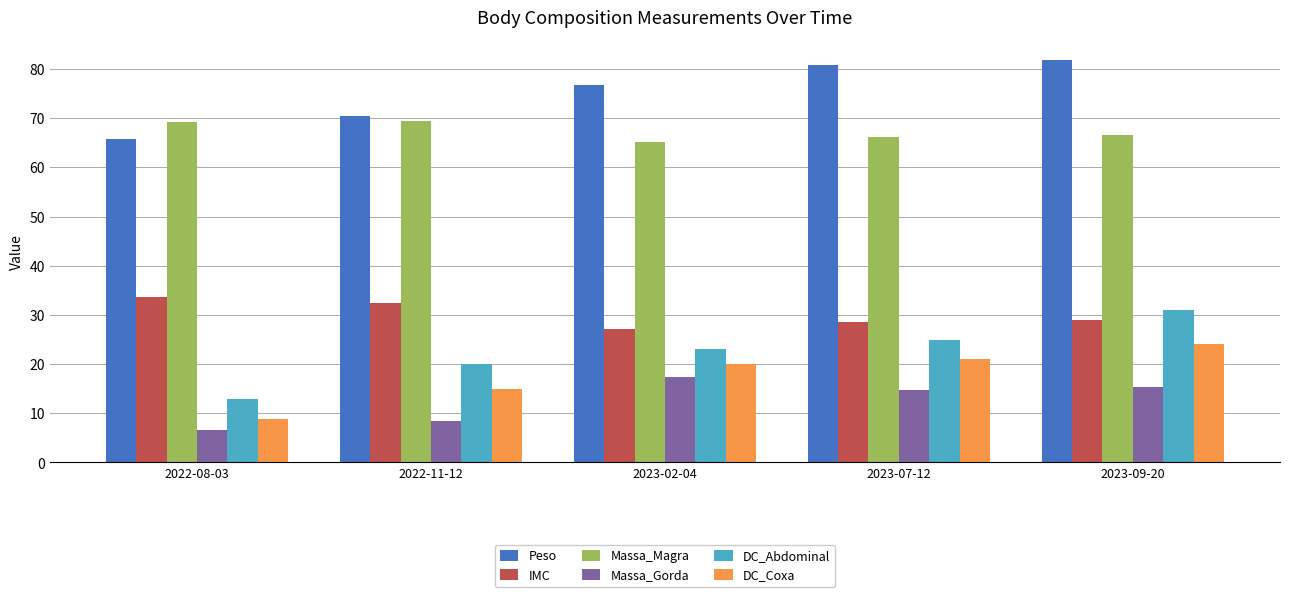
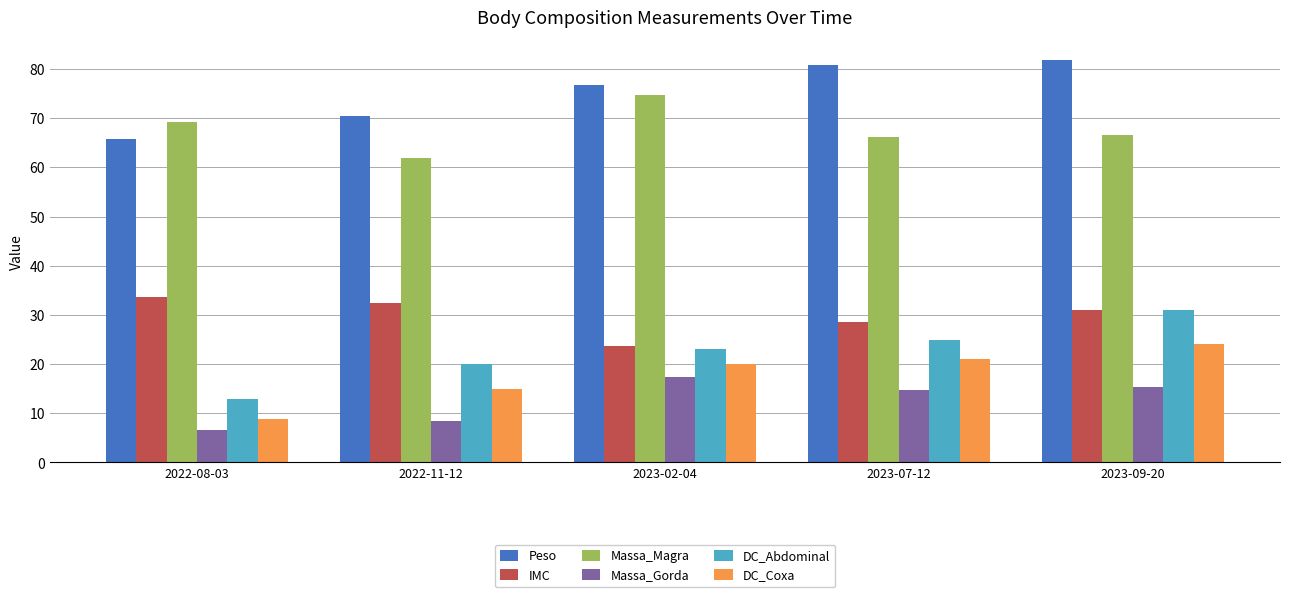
Massa_Magra, 2022-11-12: 69 -> 62
IMC, 2023-02-04: 27 -> 24
Massa_Magra, 2023-02-04: 65 -> 75
IMC, 2023-09-20: 29 -> 31
